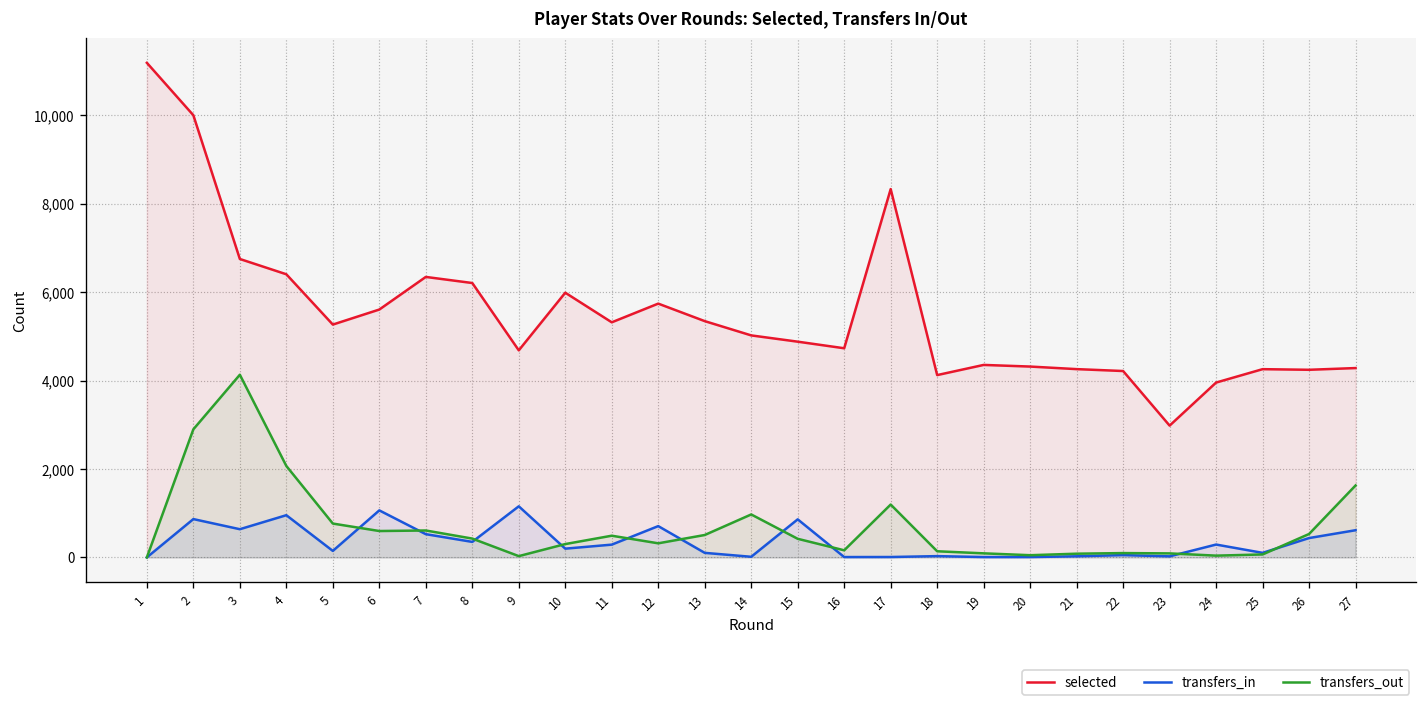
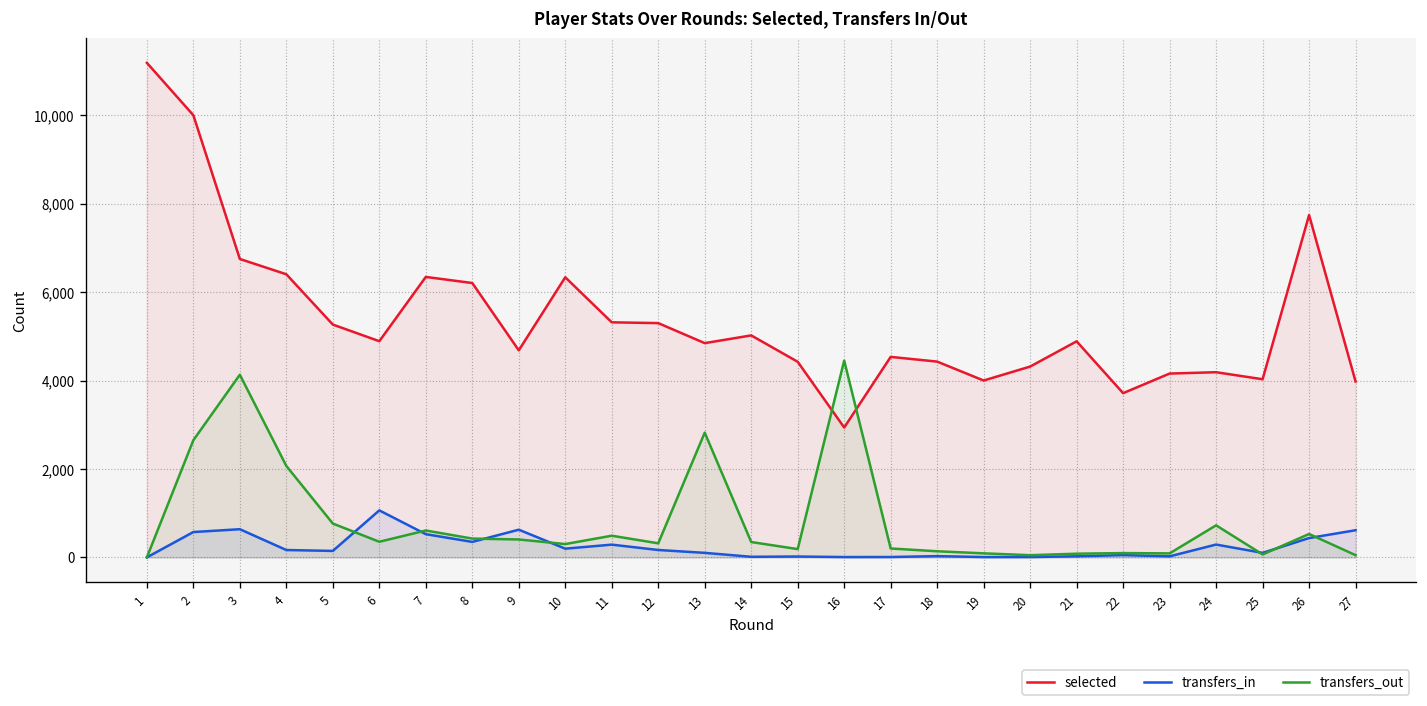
transfers_in, 2: 900 -> 600
transfers_out, 2: 2,900 -> 2,700
transfers_in, 4: 1,000 -> 200
selected, 6: 5,600 -> 4,900
transfers_out, 6: 600 -> 400
transfers_in, 9: 1,200 -> 600
transfers_out, 9: 0 -> 400
selected, 10: 6,000 -> 6,300
selected, 12: 5,700 -> 5,300
transfers_in, 12: 700 -> 200
selected, 13: 5,300 -> 4,800
transfers_out, 13: 500 -> 2,800
transfers_out, 14: 1,000 -> 300
selected, 15: 4,900 -> 4,400
transfers_in, 15: 900 -> 0
transfers_out, 15: 400 -> 200
selected, 16: 4,700 -> 2,900
transfers_out, 16: 200 -> 4,500
selected, 17: 8,300 -> 4,500
transfers_out, 17: 1,200 -> 200
selected, 18: 4,100 -> 4,400
selected, 19: 4,400 -> 4,000
selected, 21: 4,300 -> 4,900
selected, 22: 4,200 -> 3,700
selected, 23: 3,000 -> 4,200
selected, 24: 4,000 -> 4,200
transfers_out, 24: 0 -> 700
selected, 25: 4,300 -> 4,000
selected, 26: 4,200 -> 7,700
selected, 27: 4,300 -> 4,000
transfers_out, 27: 1,600 -> 100
